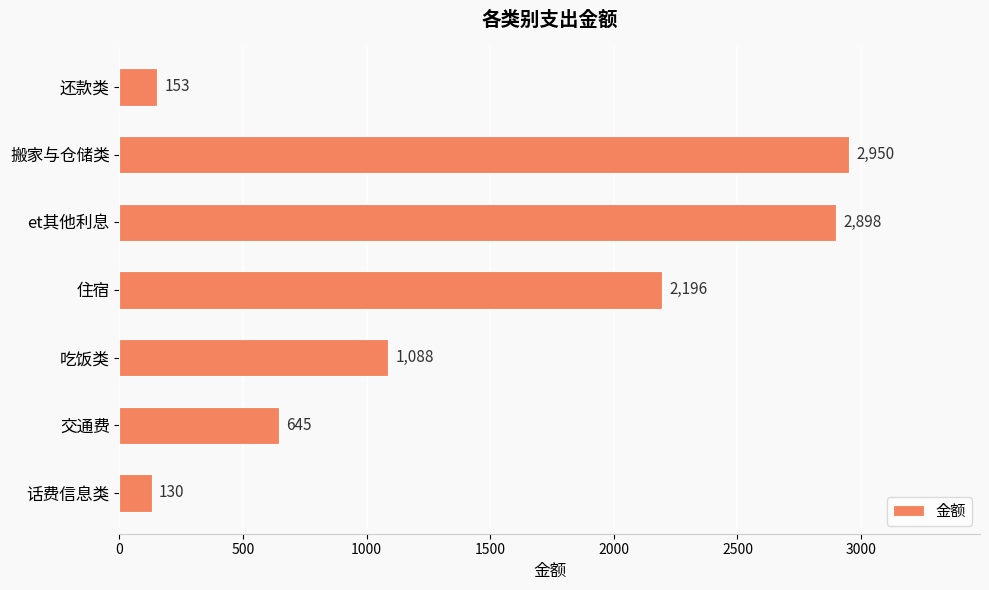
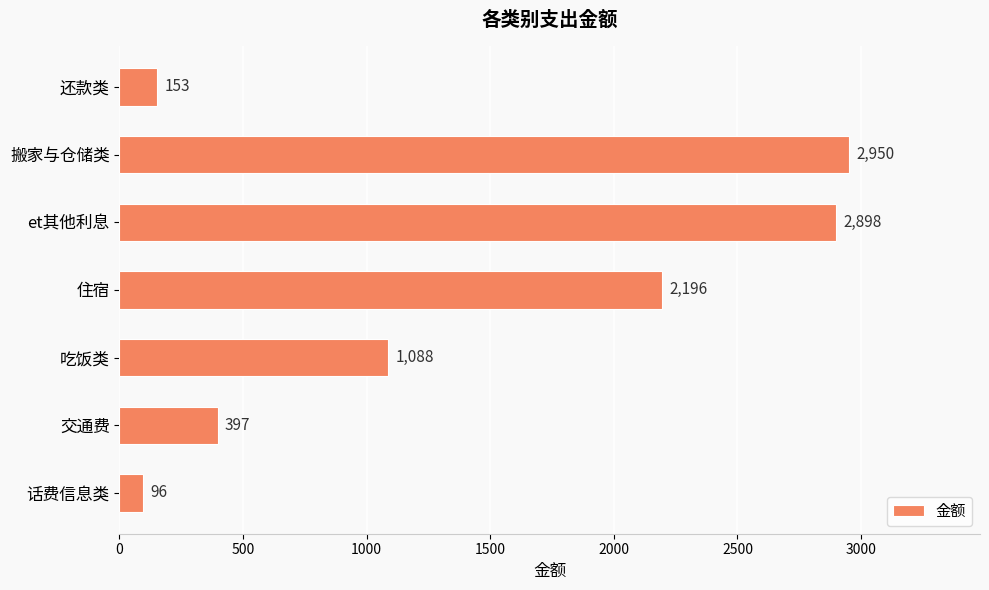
交通费: 645 -> 397
话费信息类: 130 -> 96
